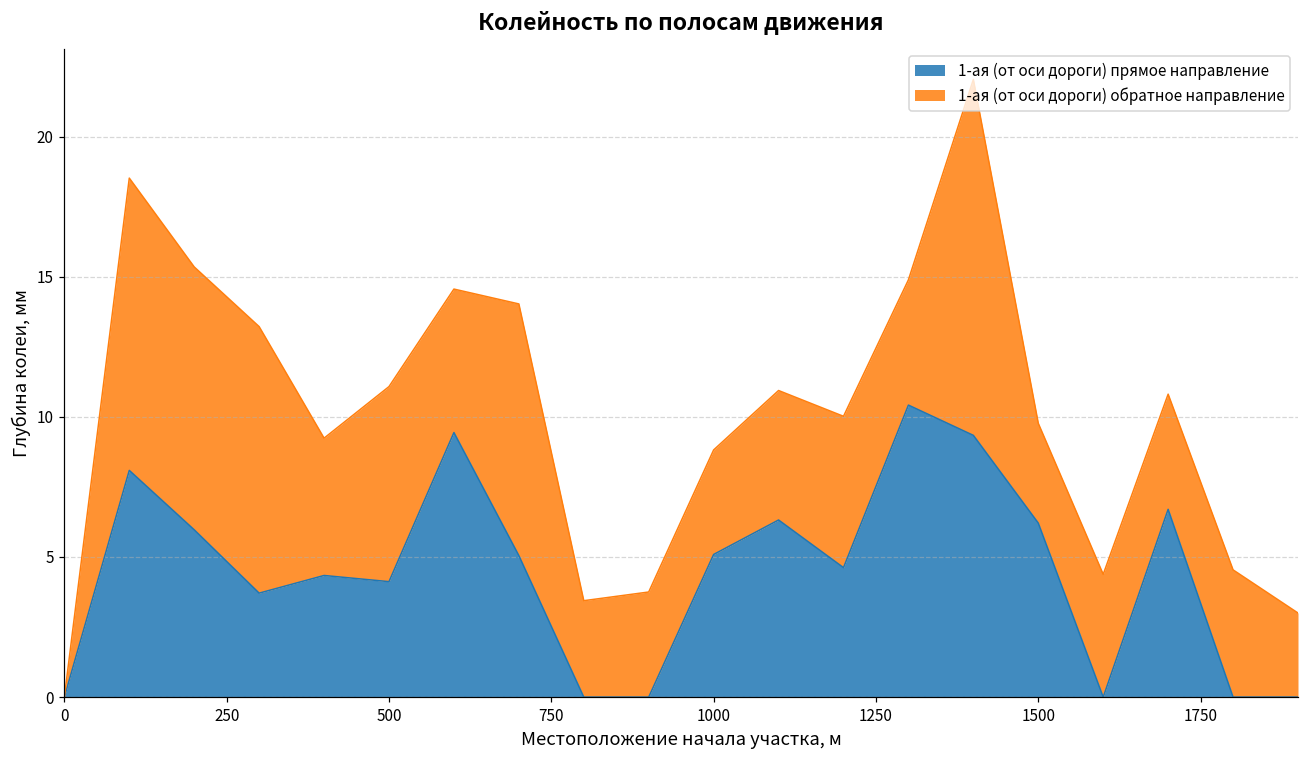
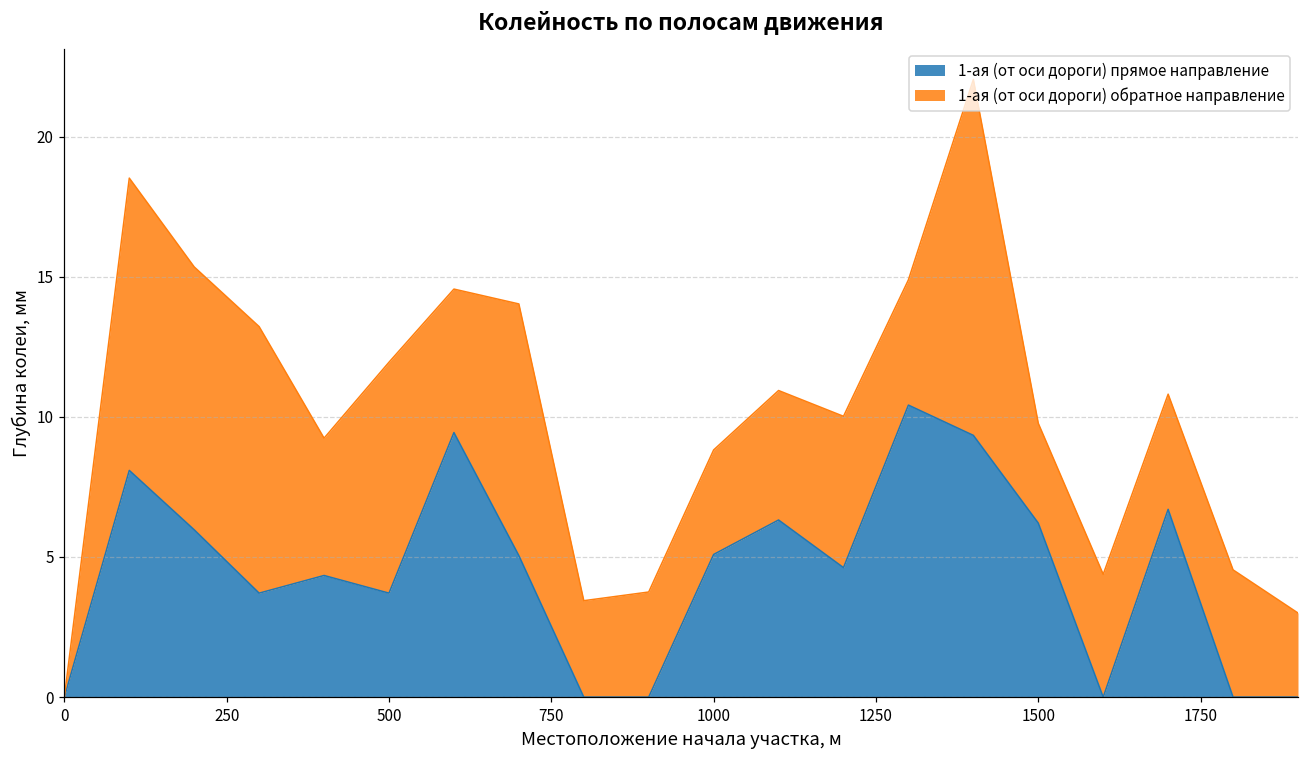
1-ая (от оси дороги) прямое направление, 500: 4.1 -> 3.7
1-ая (от оси дороги) обратное направление, 500: 7.0 -> 8.2
